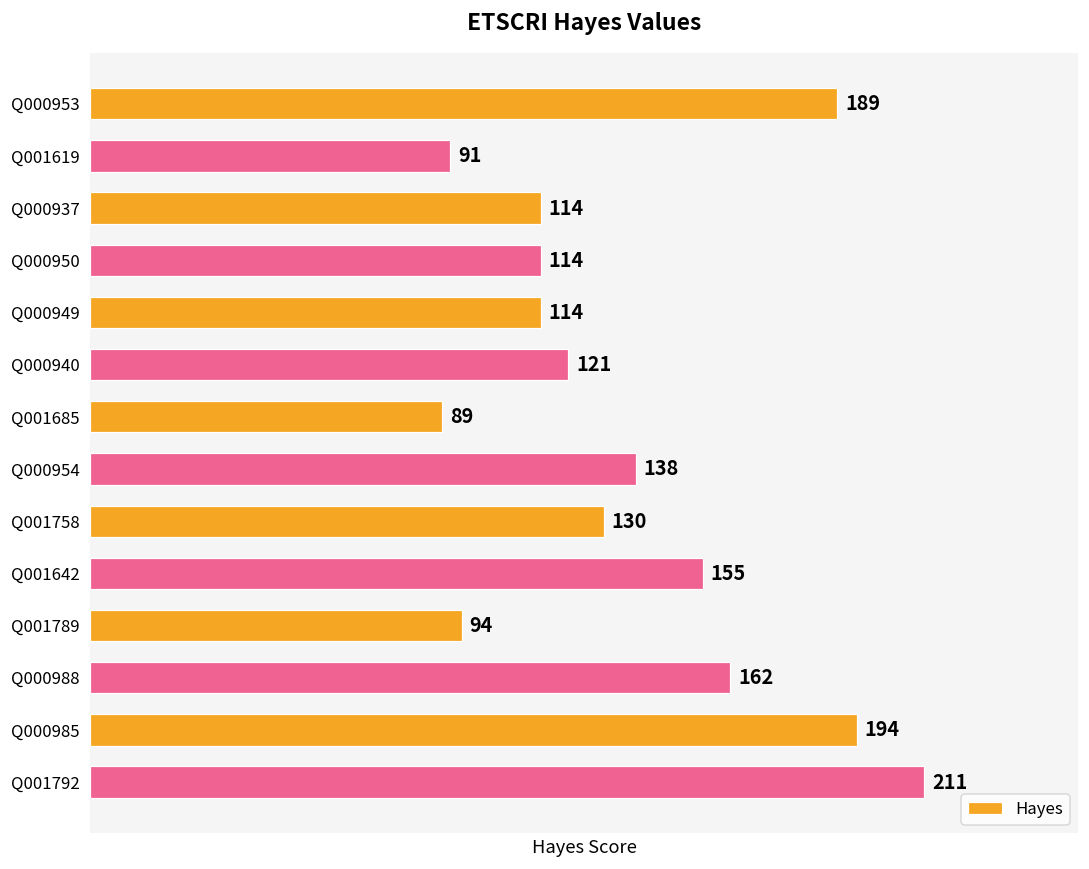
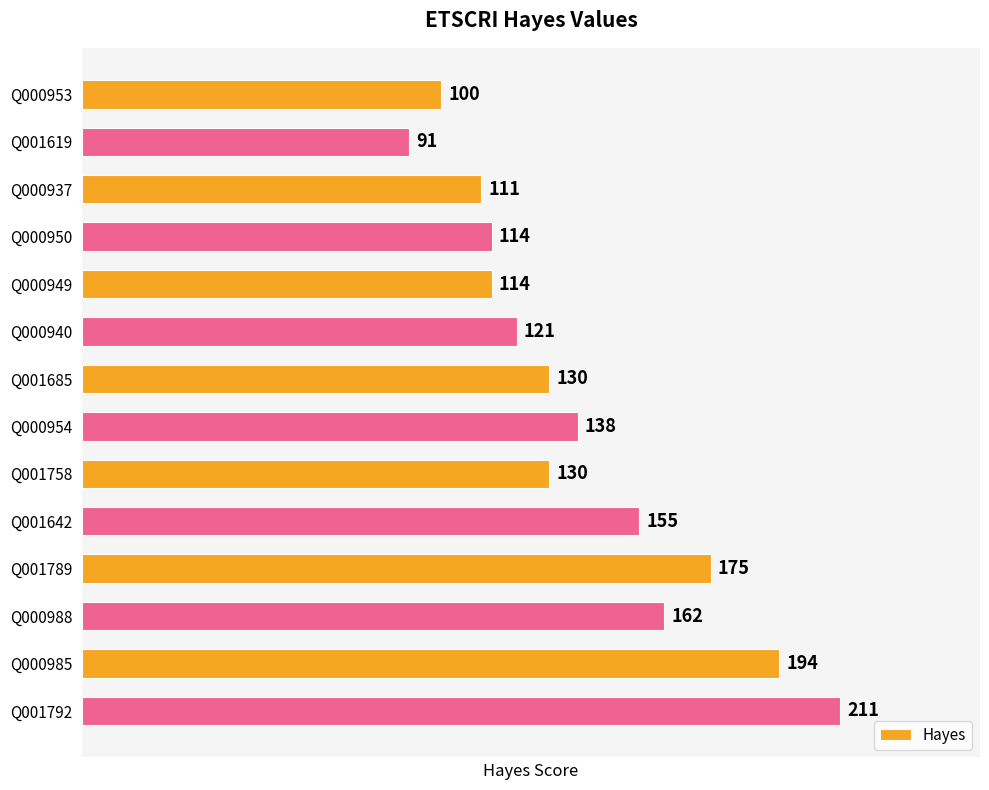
Q000953: 189 -> 100
Q000937: 114 -> 111
Q001685: 89 -> 130
Q001789: 94 -> 175
